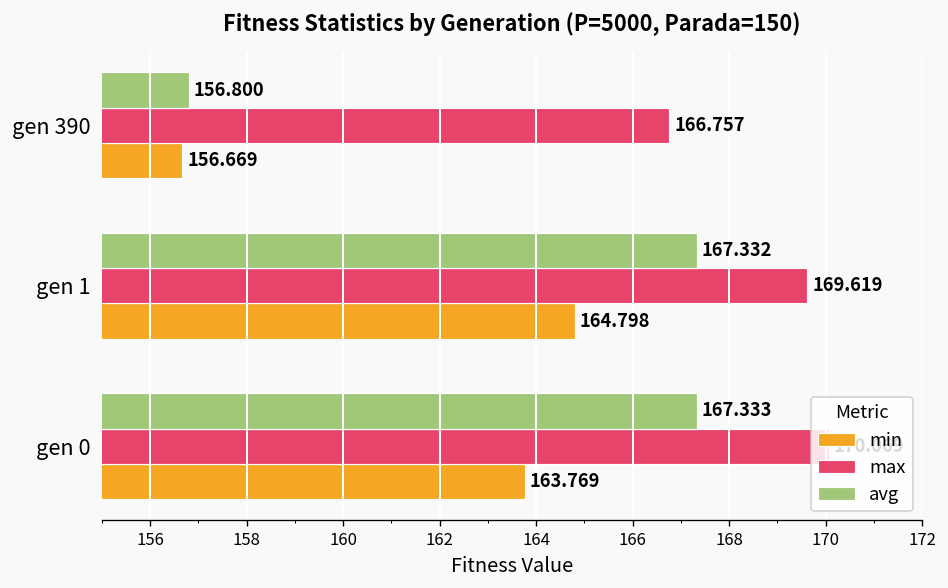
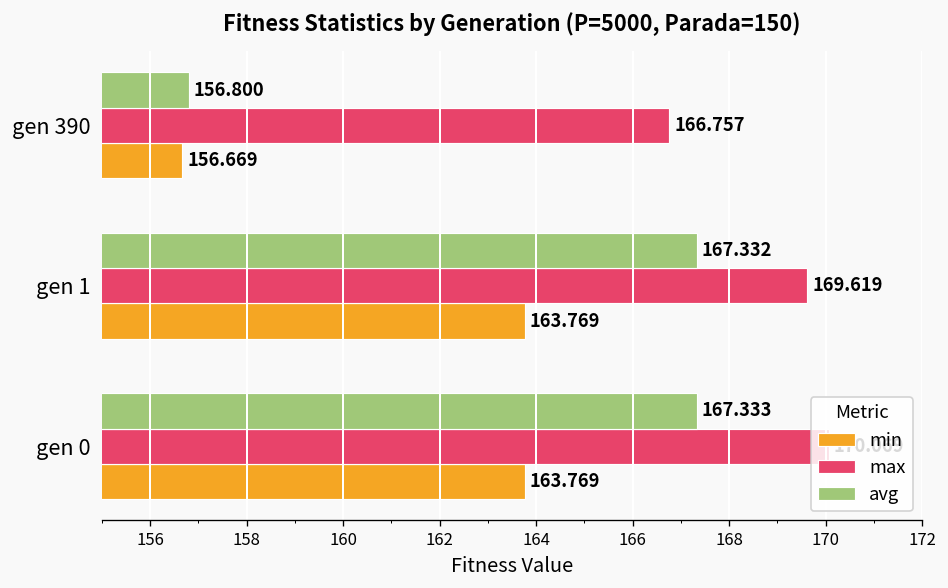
min, gen 1: 164.798 -> 163.769
